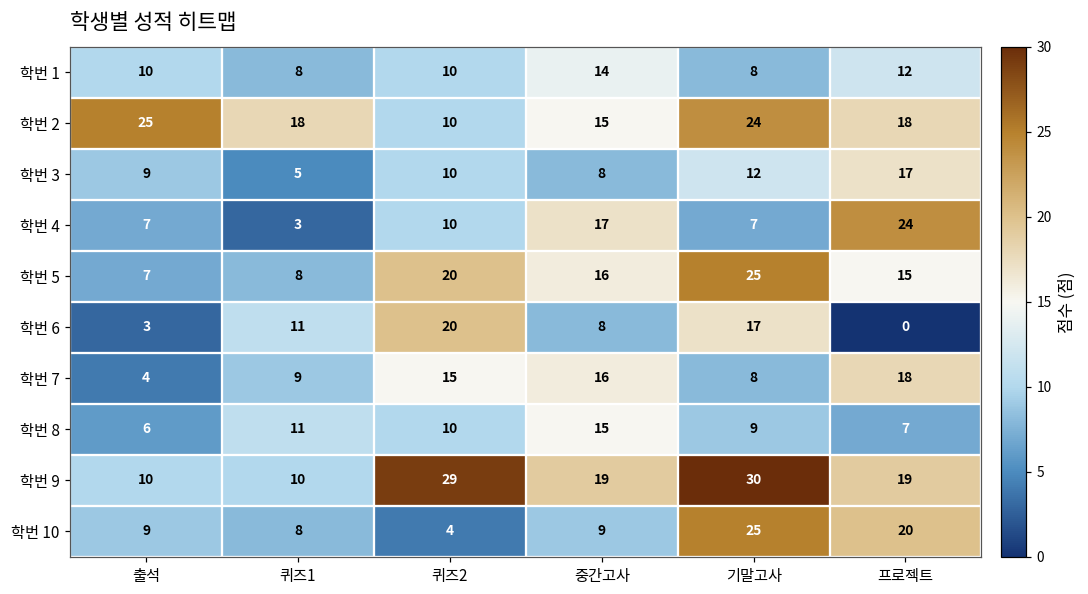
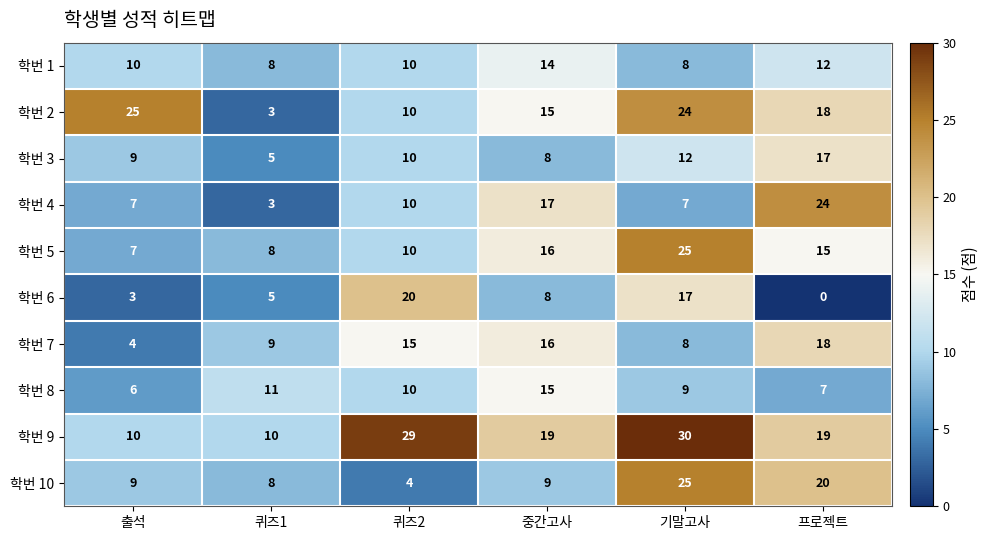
학번 2, 퀴즈1: 18 -> 3
학번 5, 퀴즈2: 20 -> 10
학번 6, 퀴즈1: 11 -> 5
